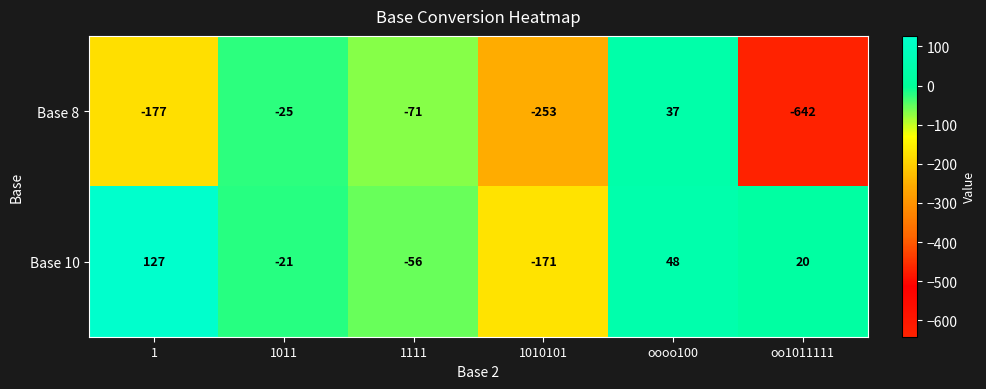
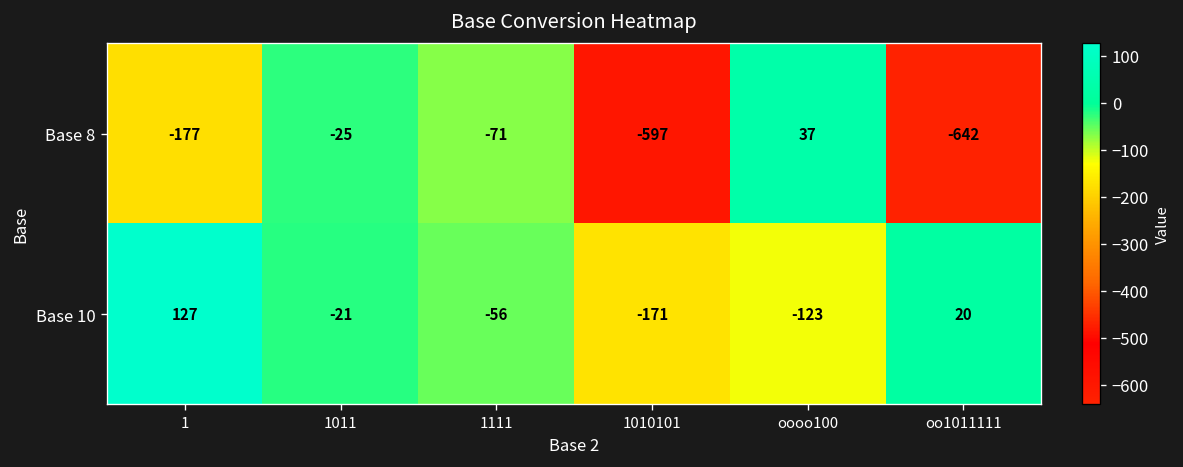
Base 8, 1010101: -253 -> -597
Base 10, oooo100: 48 -> -123
